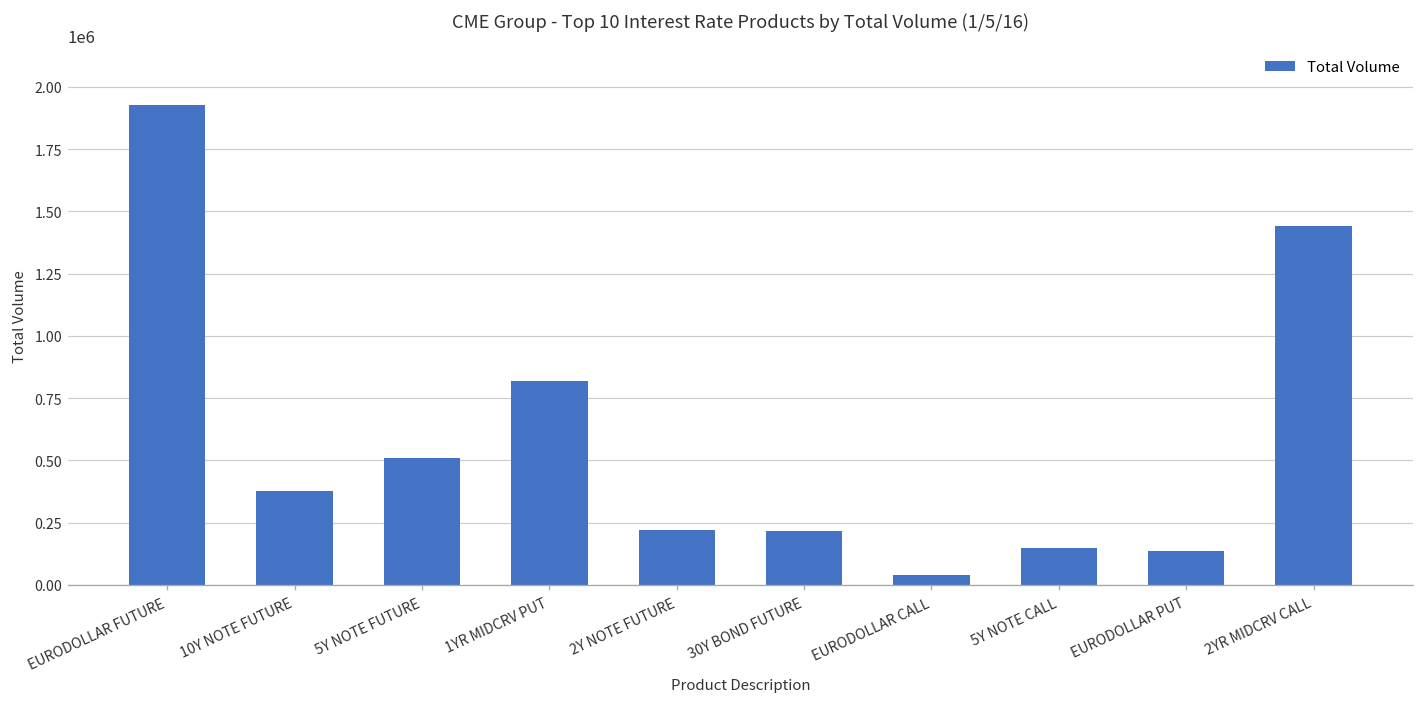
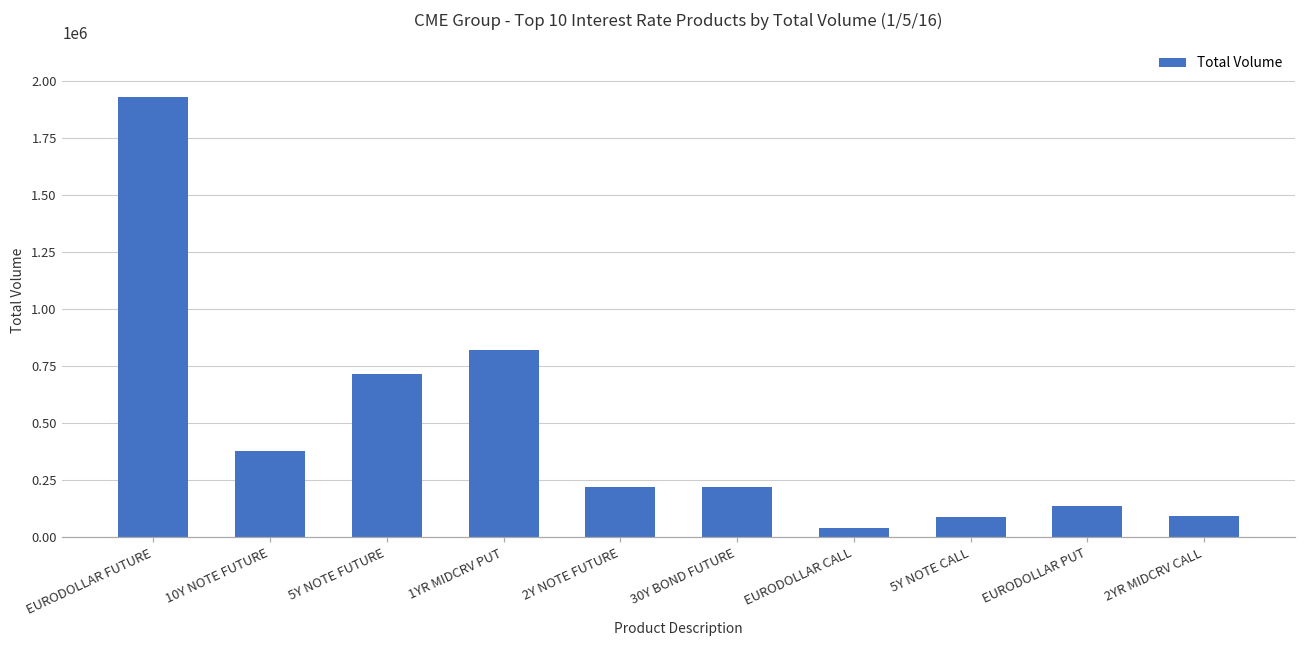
5Y NOTE FUTURE: 510000 -> 720000
5Y NOTE CALL: 150000 -> 90000
2YR MIDCRV CALL: 1440000 -> 90000
